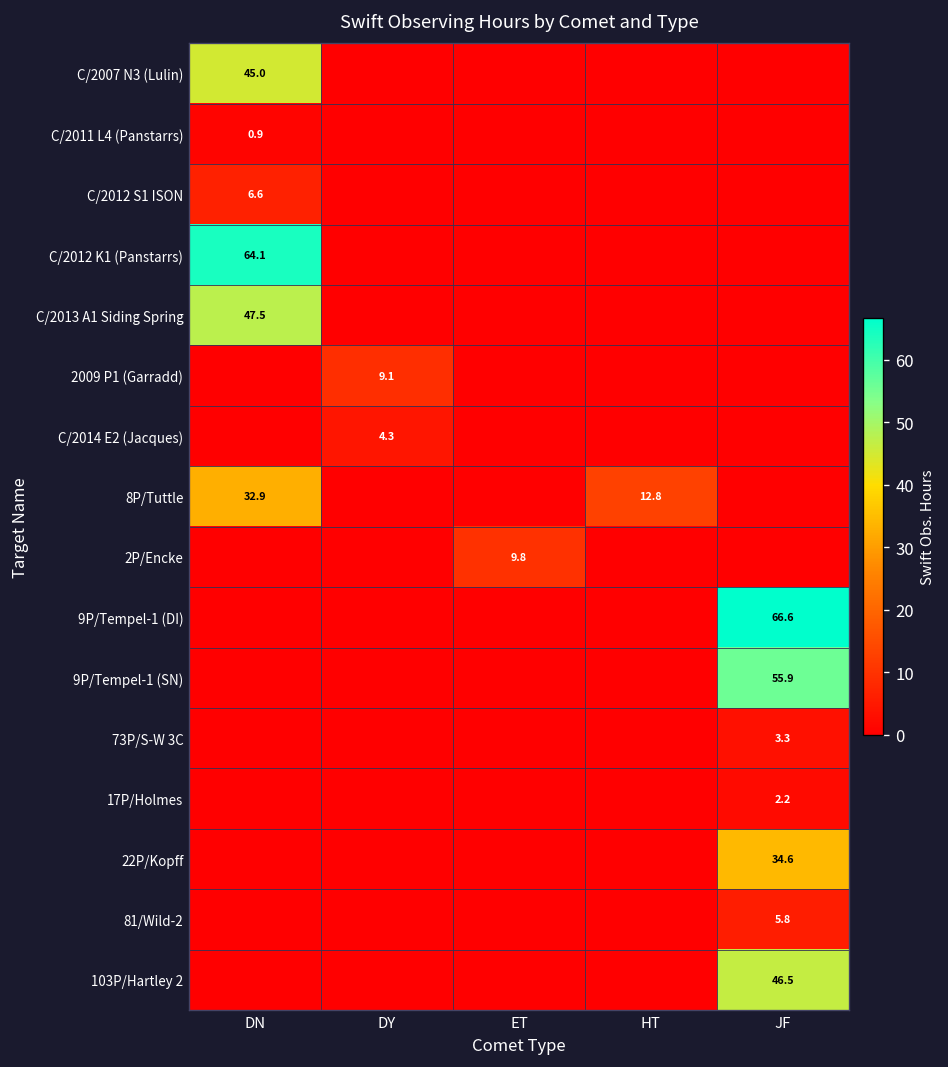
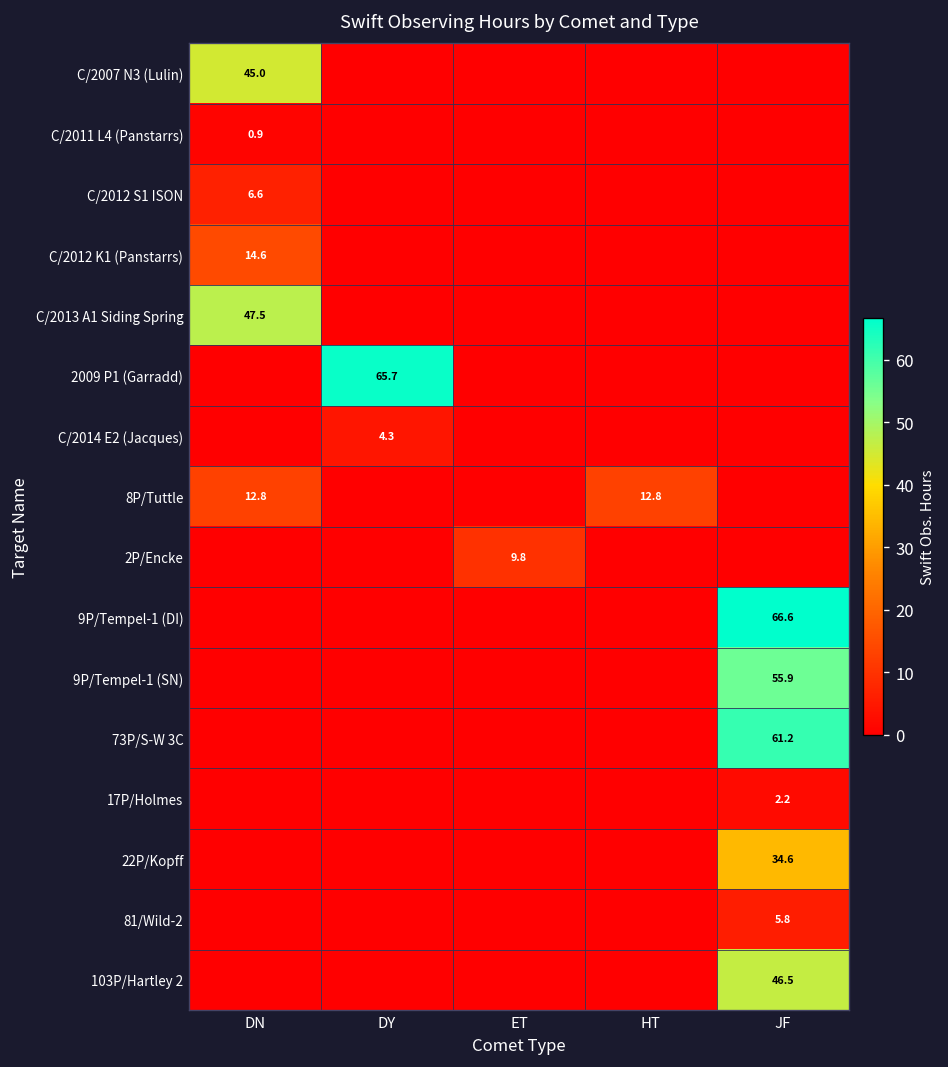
C/2012 K1 (Panstarrs), DN: 64.1 -> 14.6
2009 P1 (Garradd), DY: 9.1 -> 65.7
8P/Tuttle, DN: 32.9 -> 12.8
73P/S-W 3C, JF: 3.3 -> 61.2
